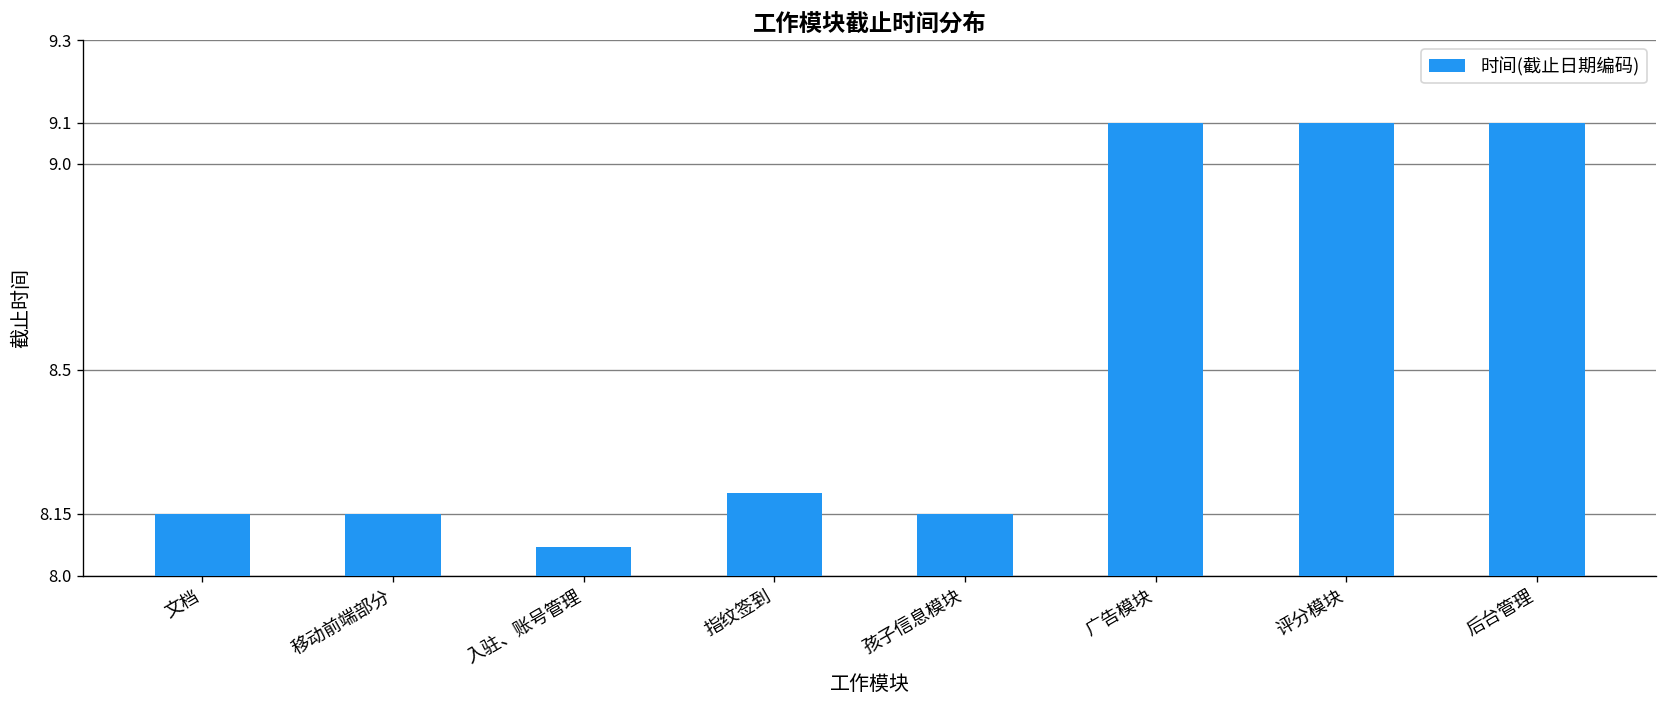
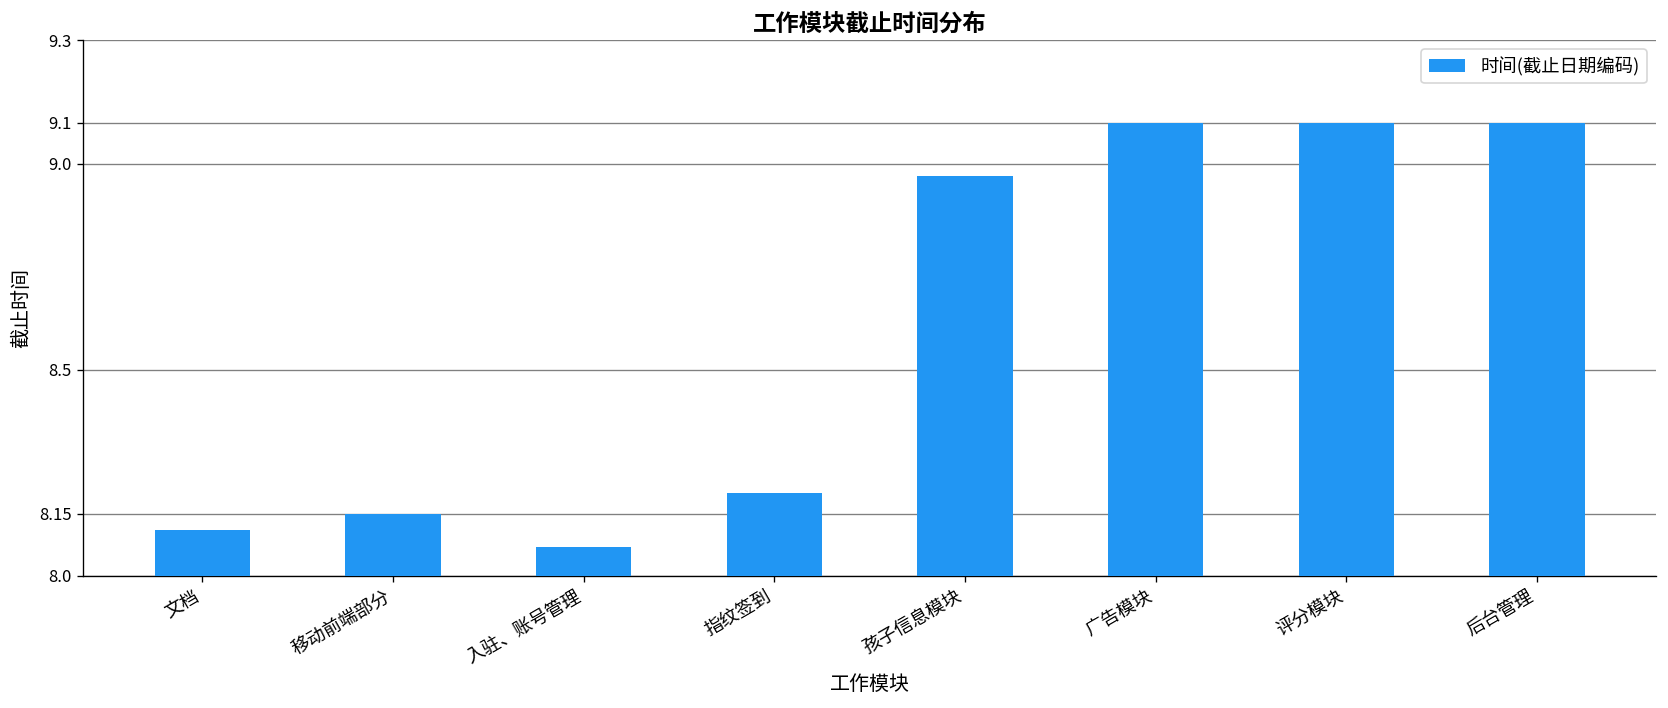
文档: 8.15 -> 8.11
孩子信息模块: 8.15 -> 8.97
